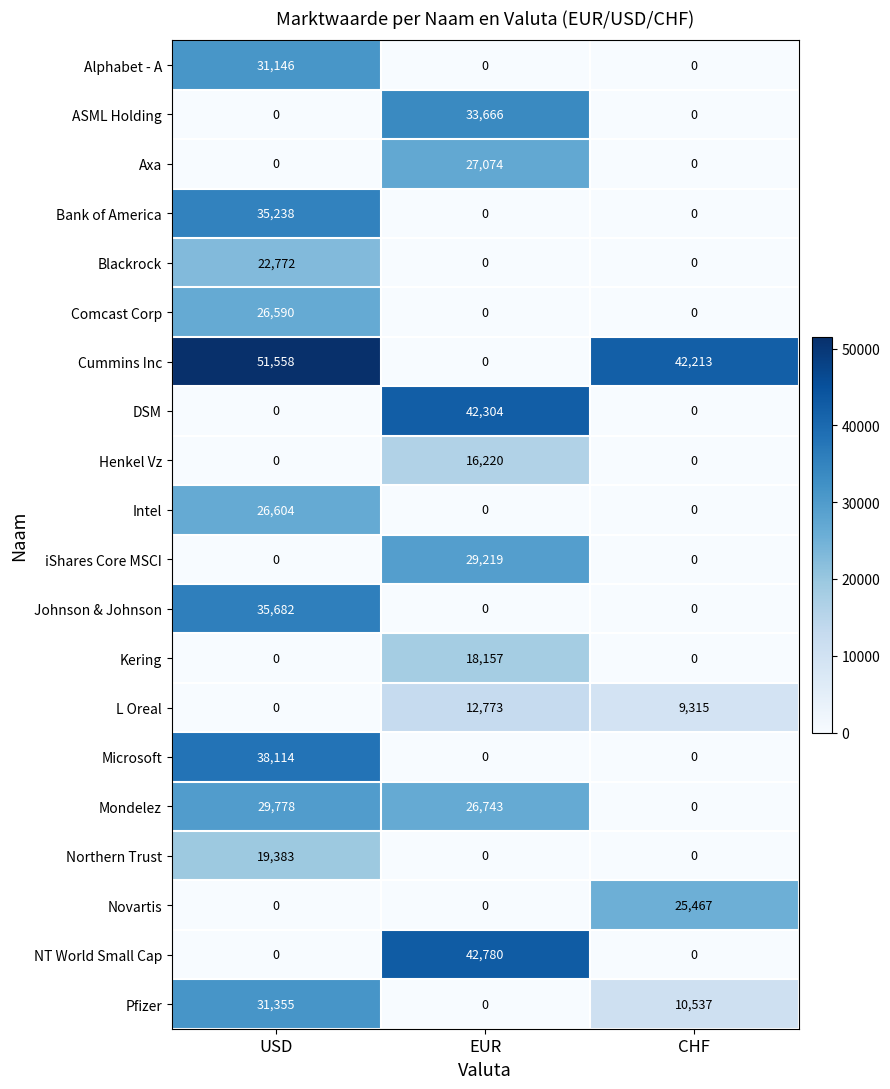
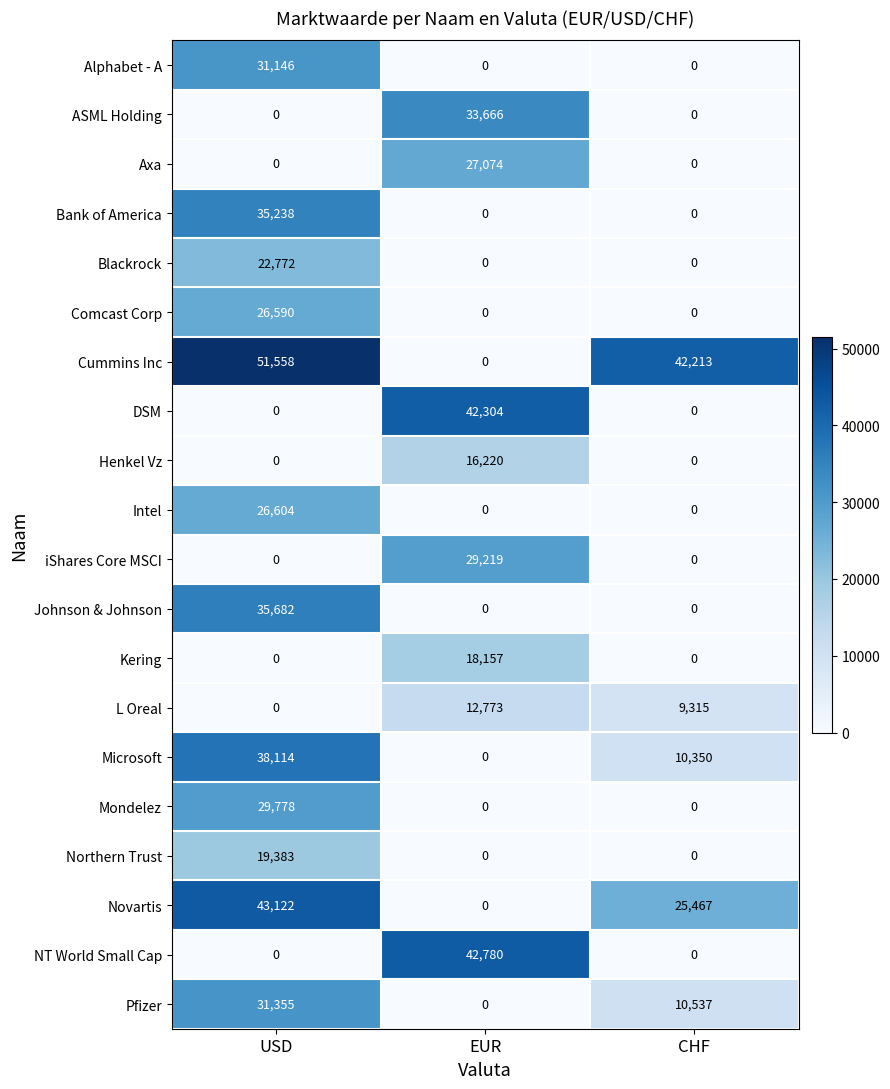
Microsoft, CHF: 0 -> 10,350
Mondelez, EUR: 26,743 -> 0
Novartis, USD: 0 -> 43,122
